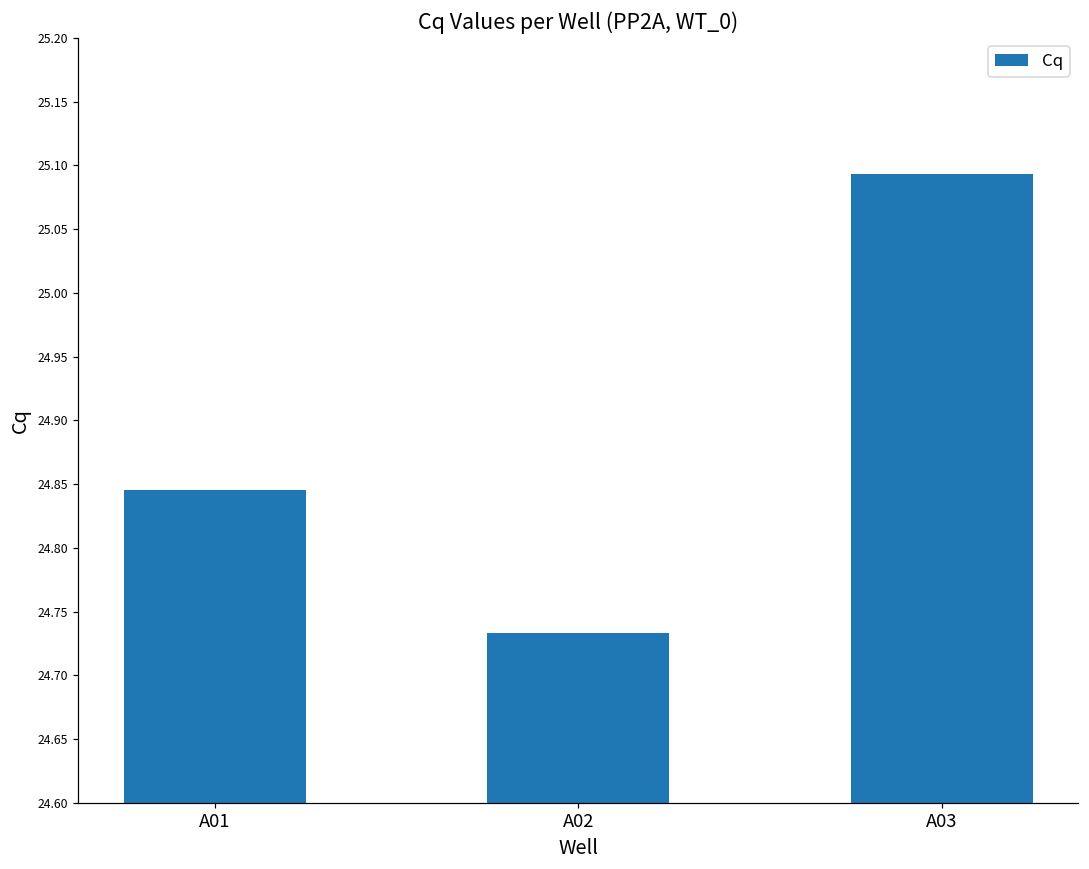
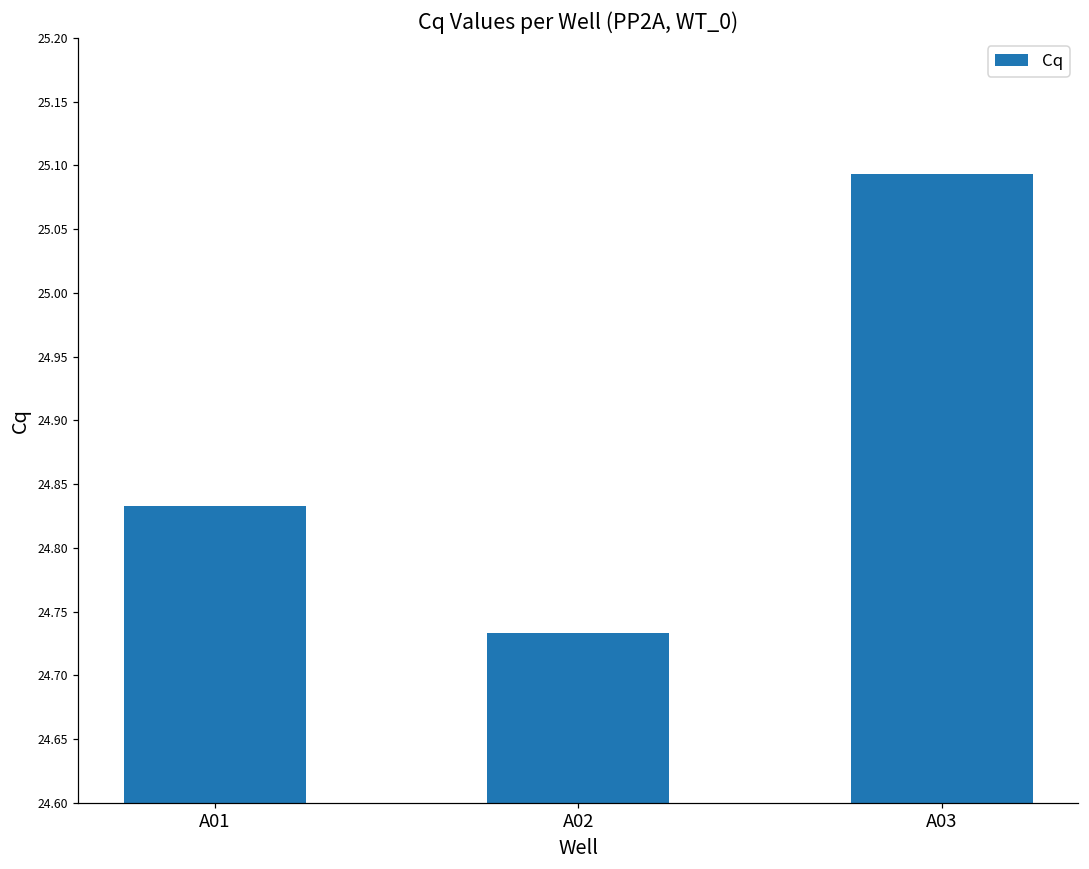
A01: 24.845 -> 24.833
